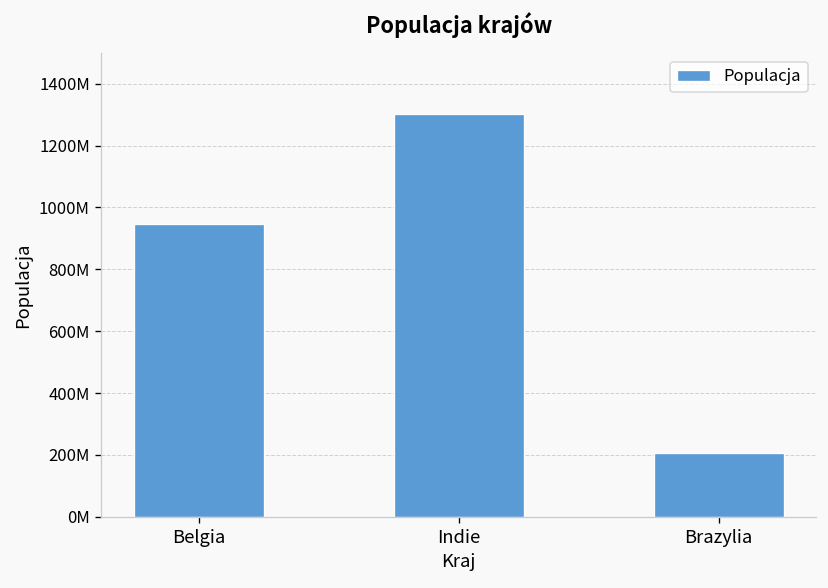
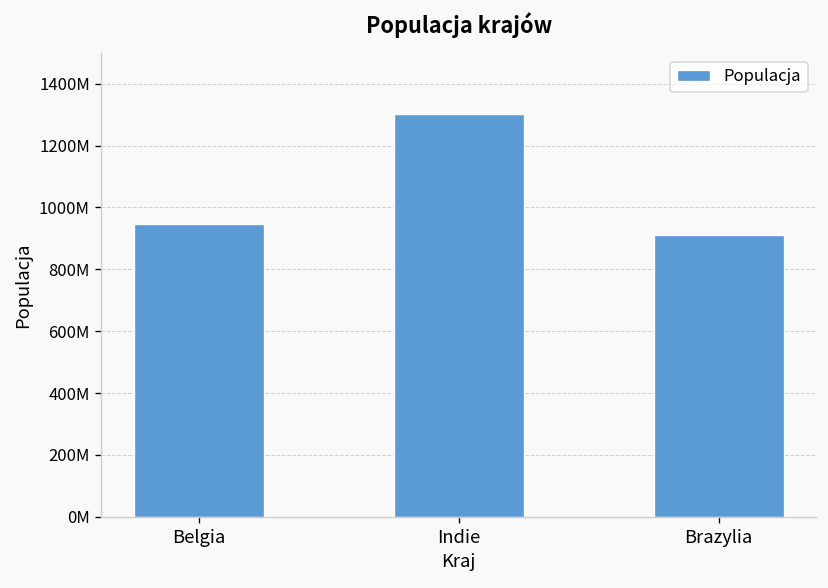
Brazylia: 210000000 -> 910000000
